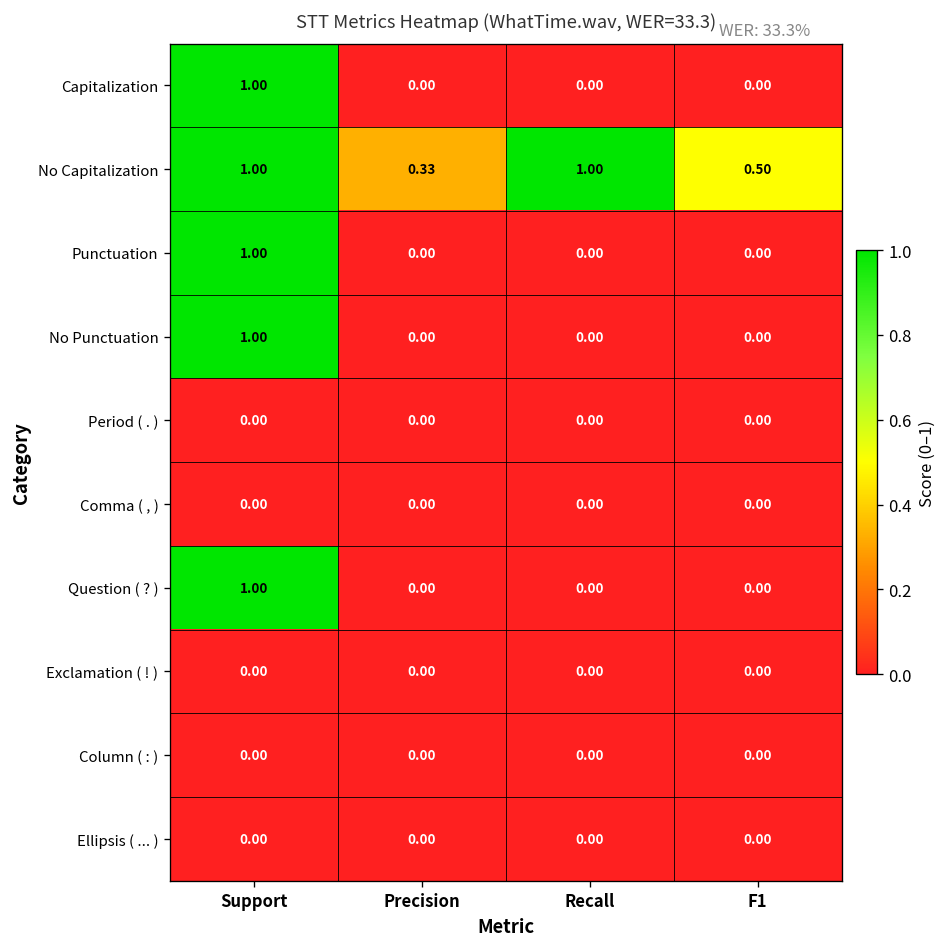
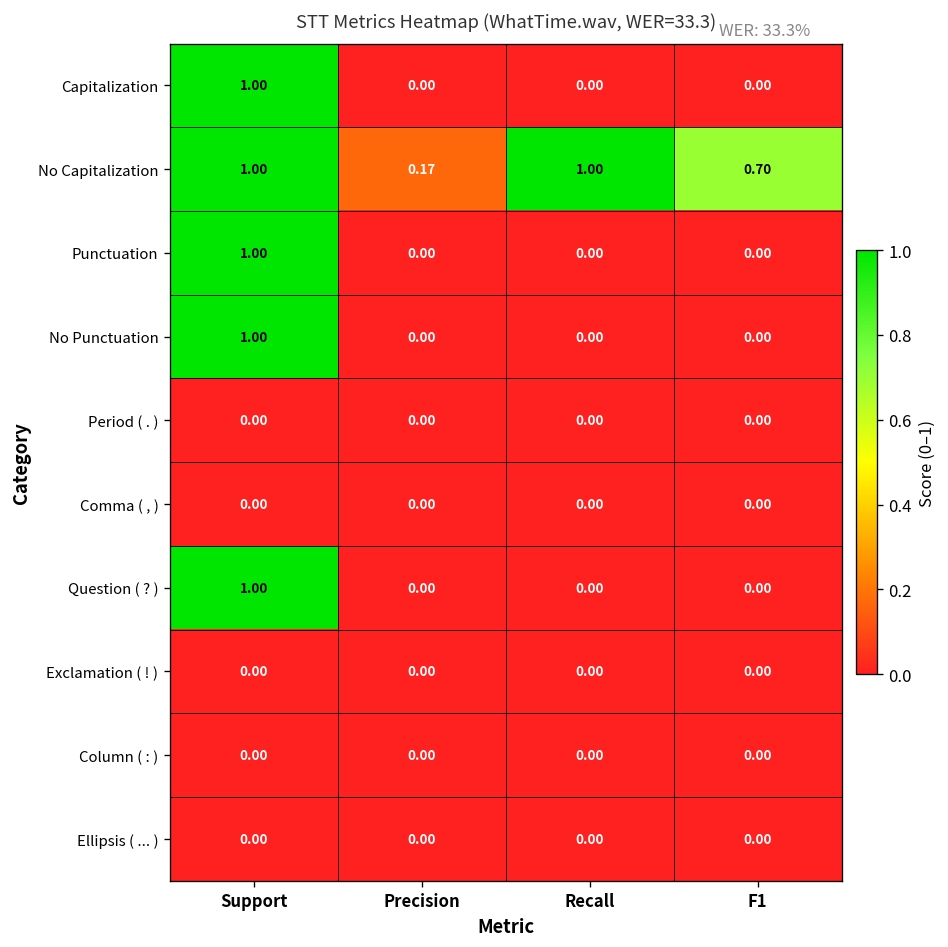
No Capitalization, Precision: 0.33 -> 0.17
No Capitalization, F1: 0.50 -> 0.70
